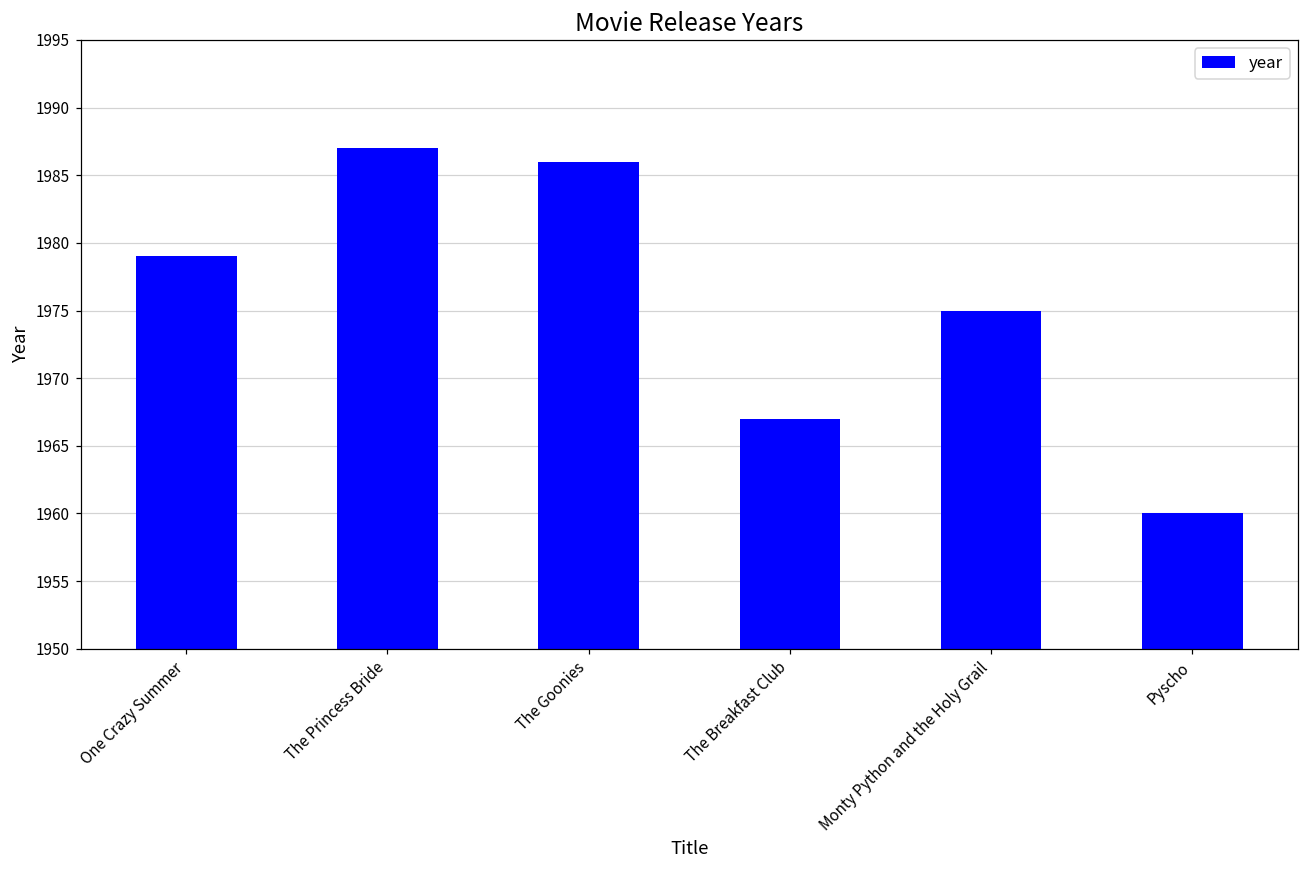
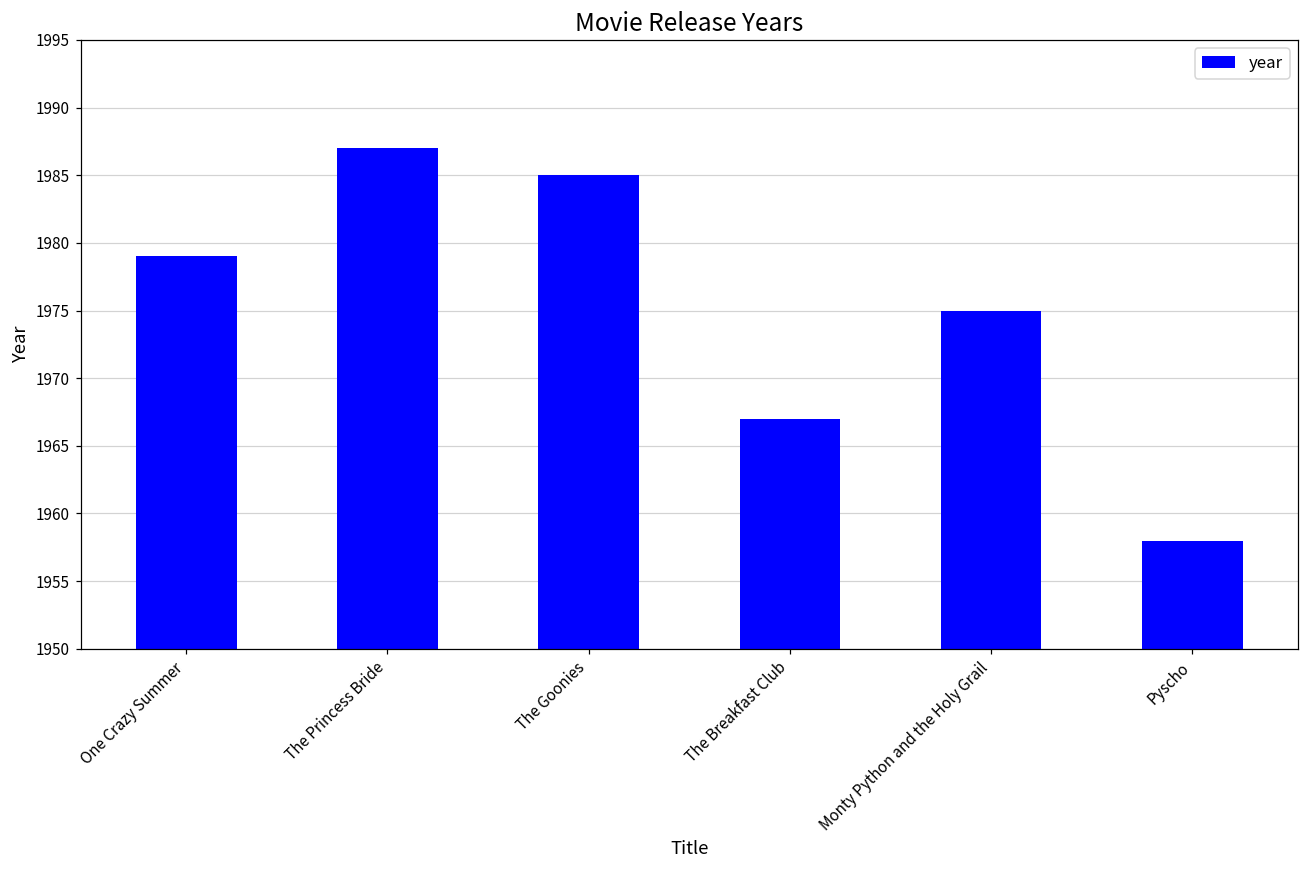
The Goonies: 1986 -> 1985
Pyscho: 1960 -> 1958
